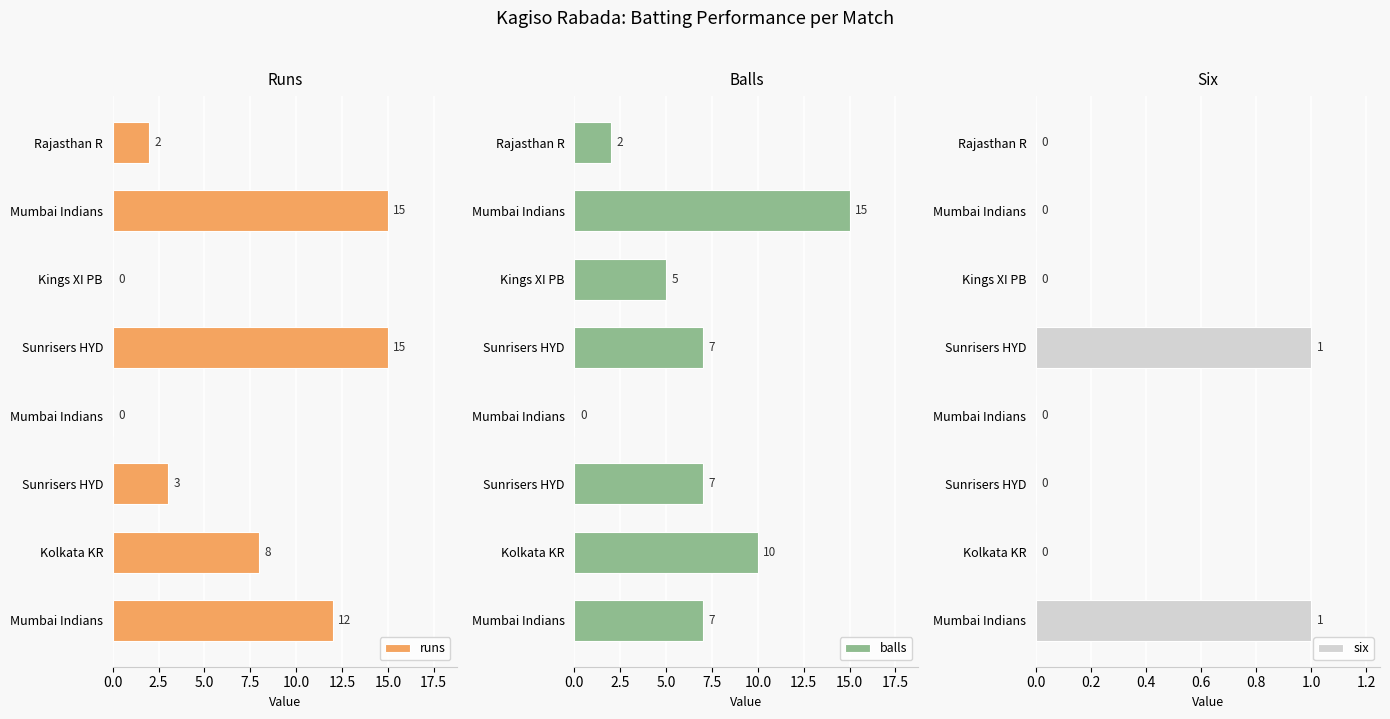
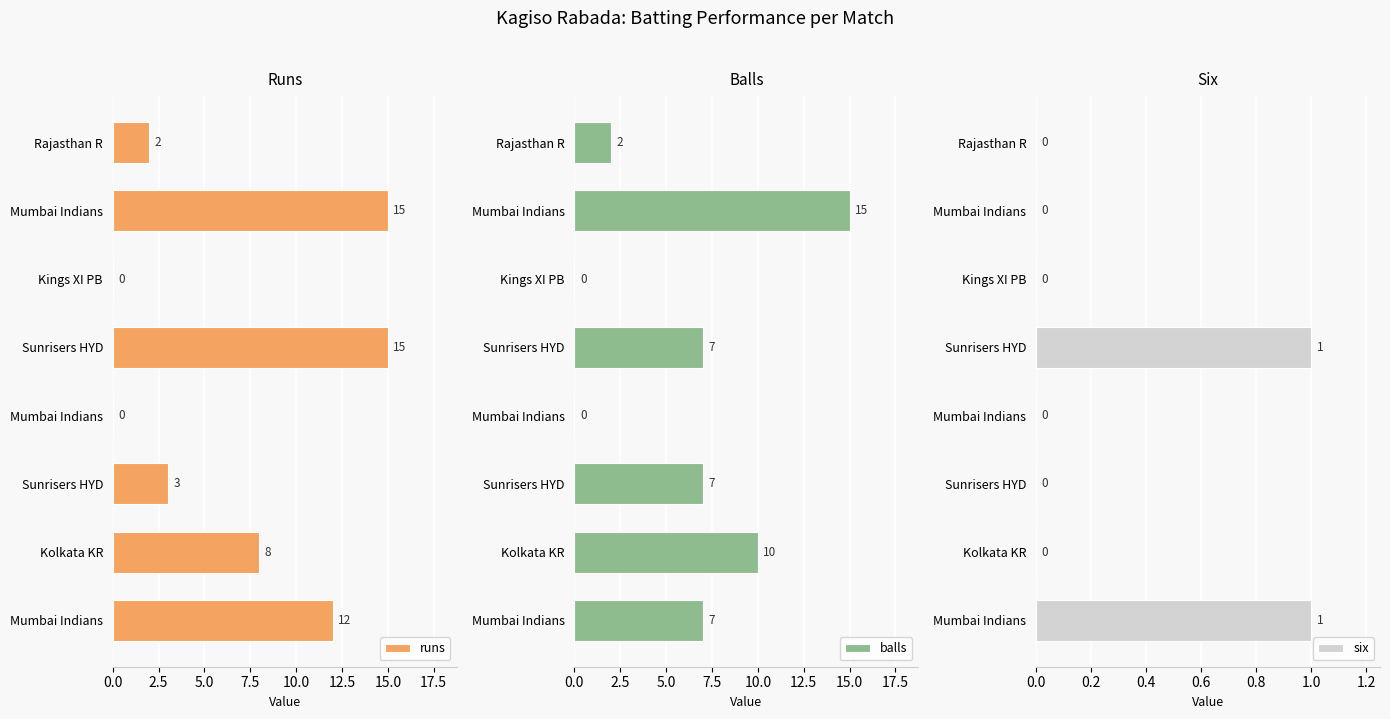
Balls, Kings XI PB: 5 -> 0
